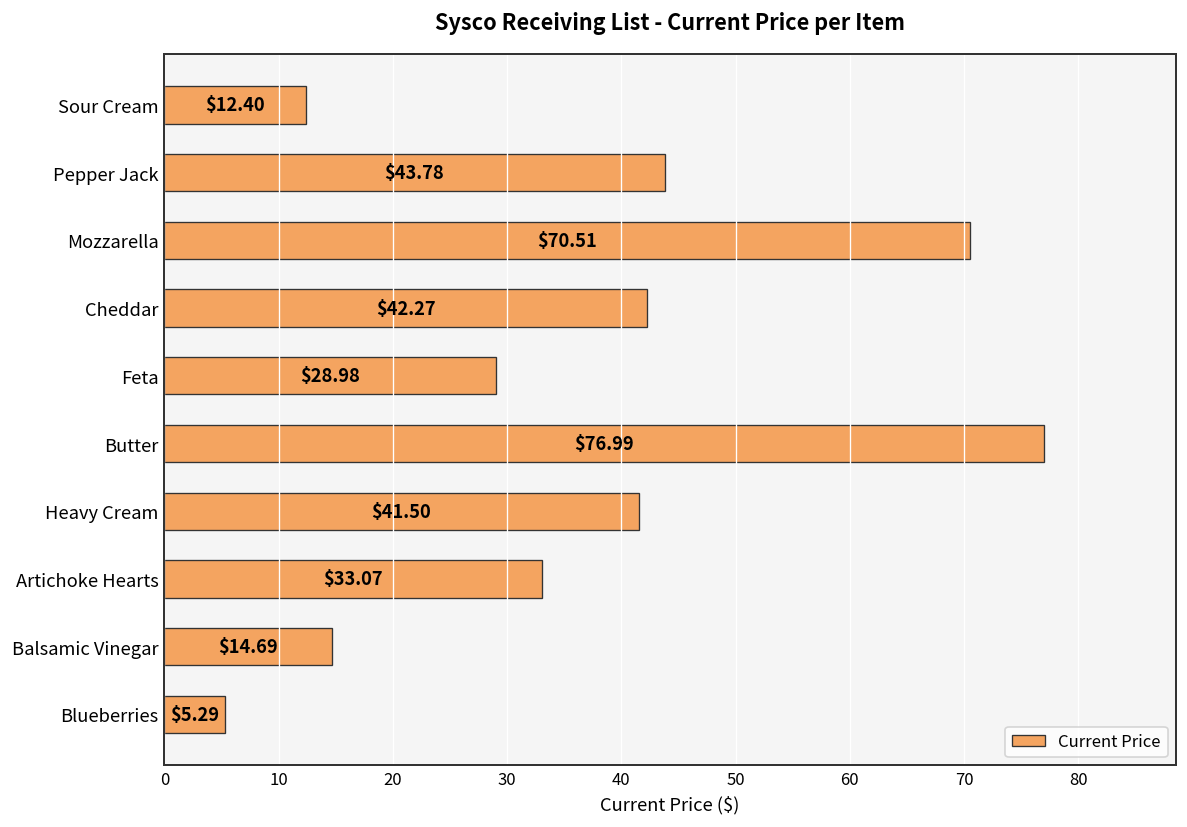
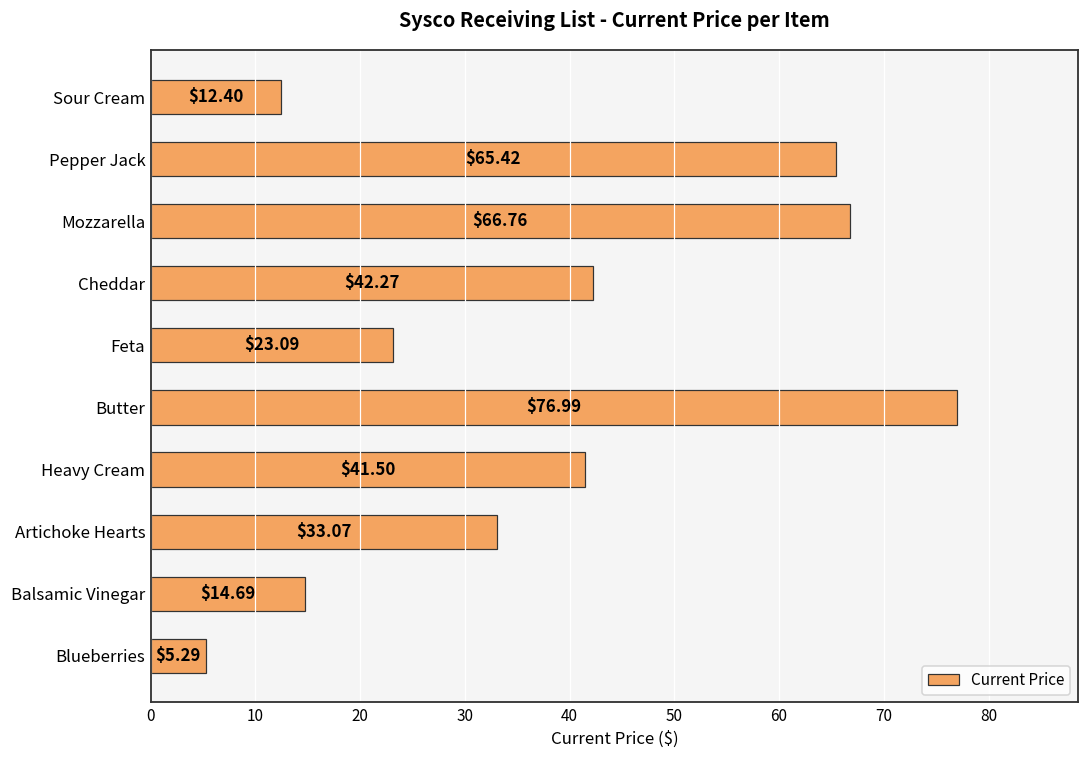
Pepper Jack: $43.78 -> $65.42
Mozzarella: $70.51 -> $66.76
Feta: $28.98 -> $23.09
